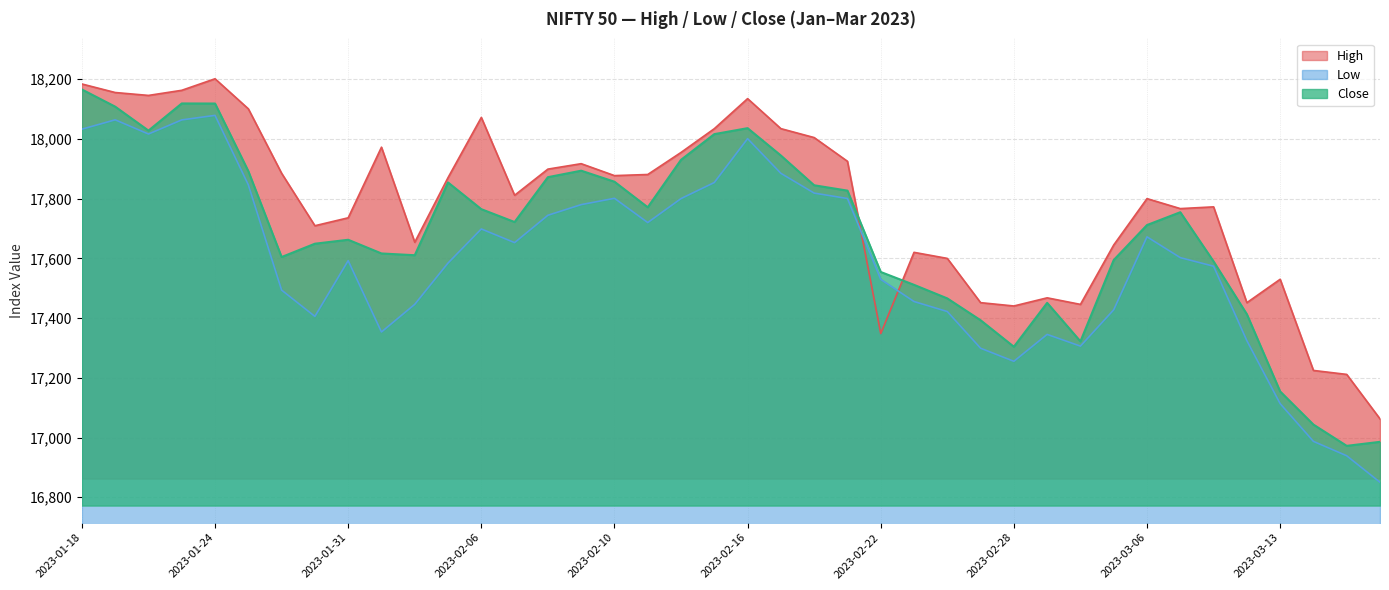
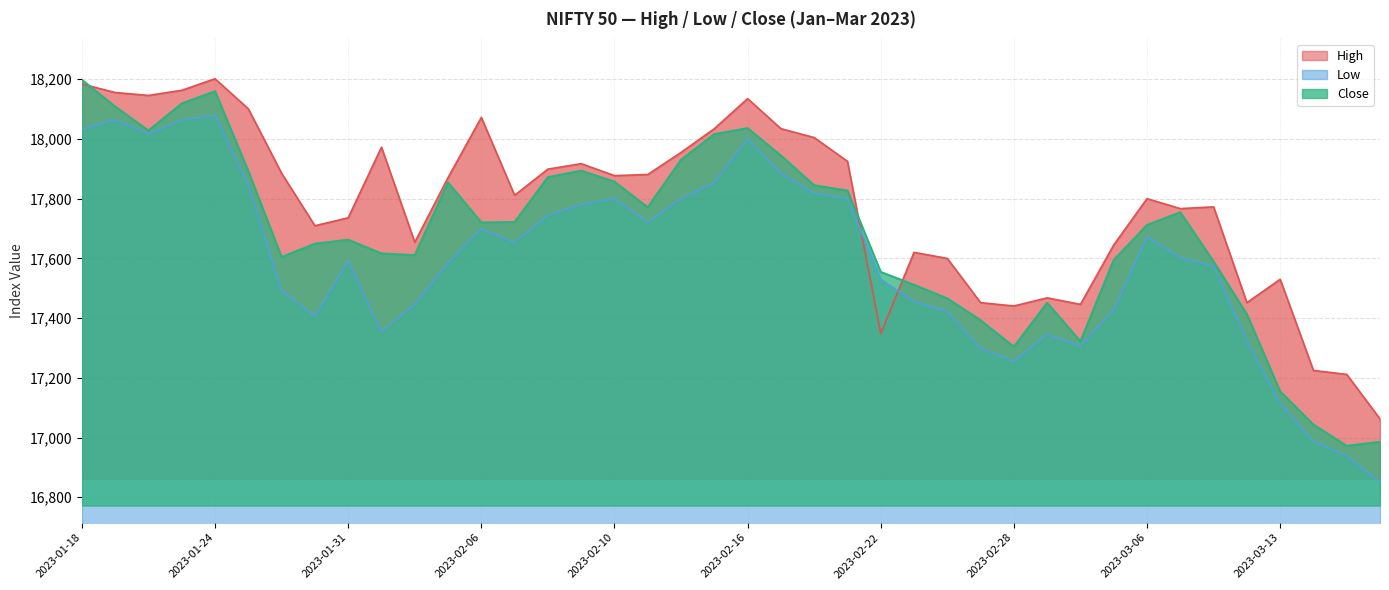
Close, 2023-01-18: 18,170 -> 18,200
Close, 2023-01-24: 18,120 -> 18,160
Close, 2023-02-06: 17,760 -> 17,720
